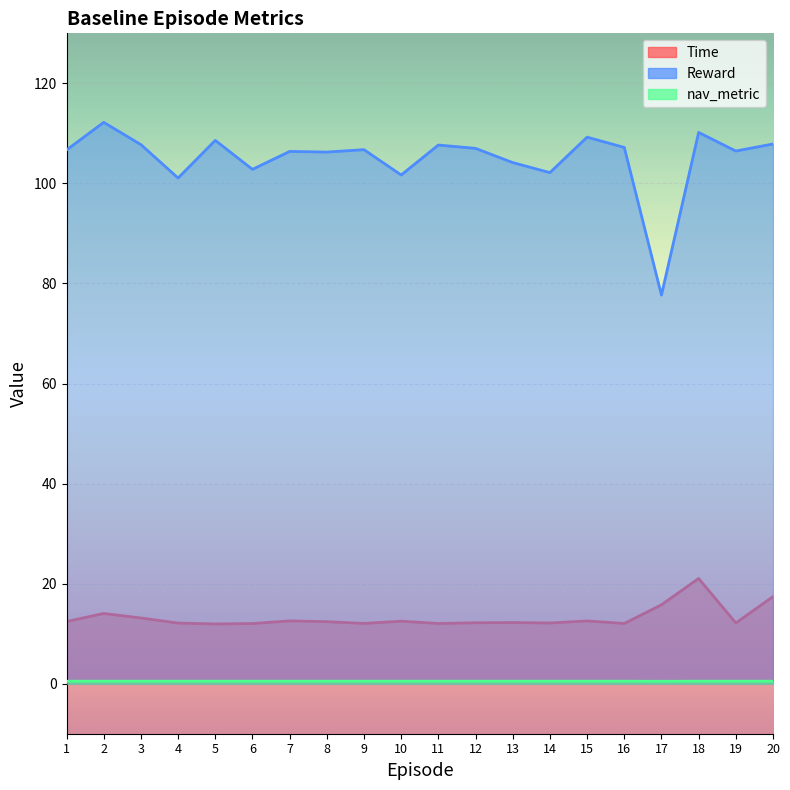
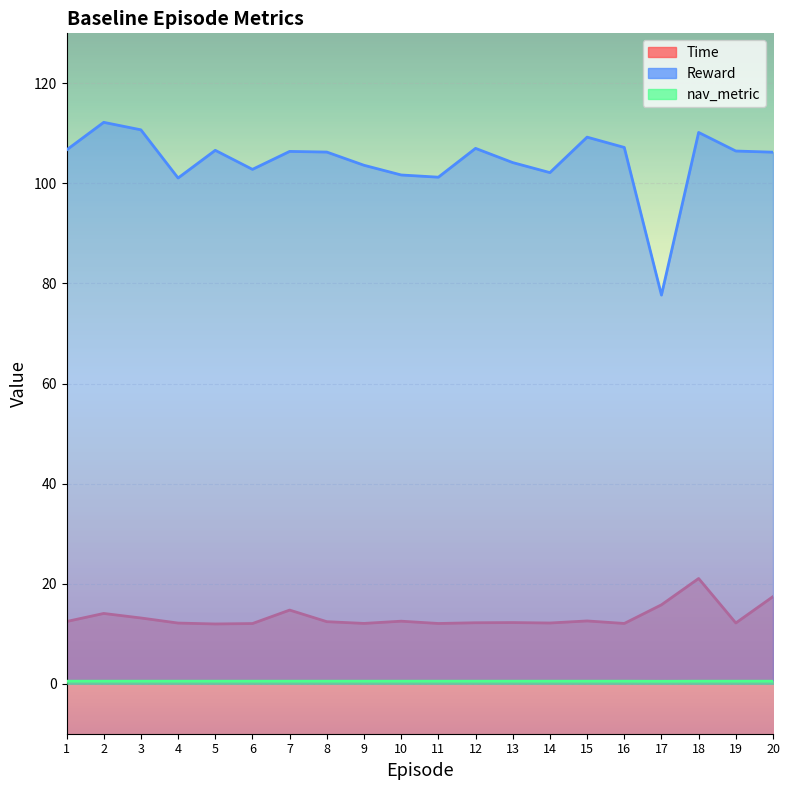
Reward, 3: 108 -> 111
Reward, 5: 109 -> 107
Time, 7: 13 -> 15
Reward, 9: 107 -> 104
Reward, 11: 108 -> 101
Reward, 20: 108 -> 106
